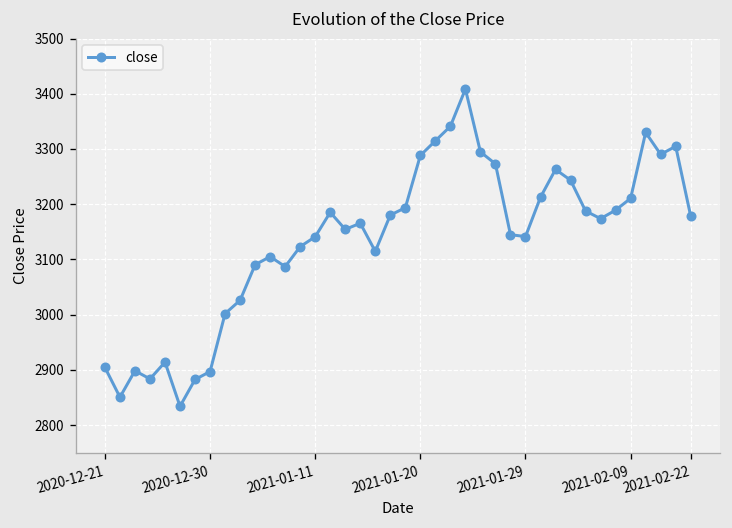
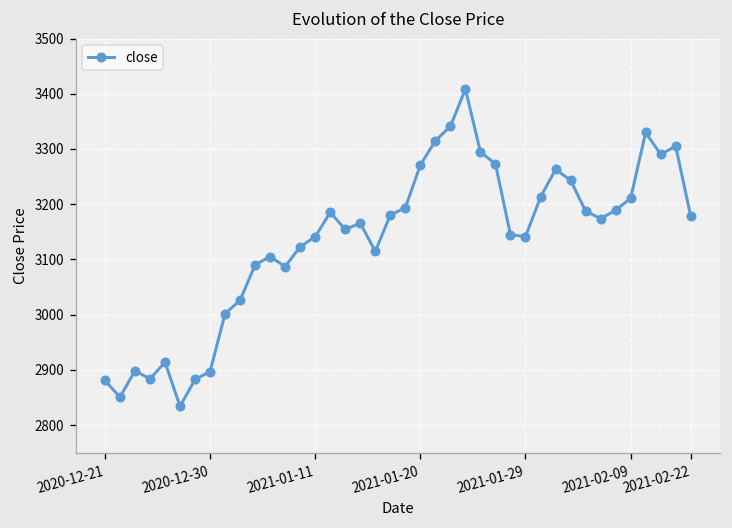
2020-12-21: 2900 -> 2880
2021-01-20: 3290 -> 3270
